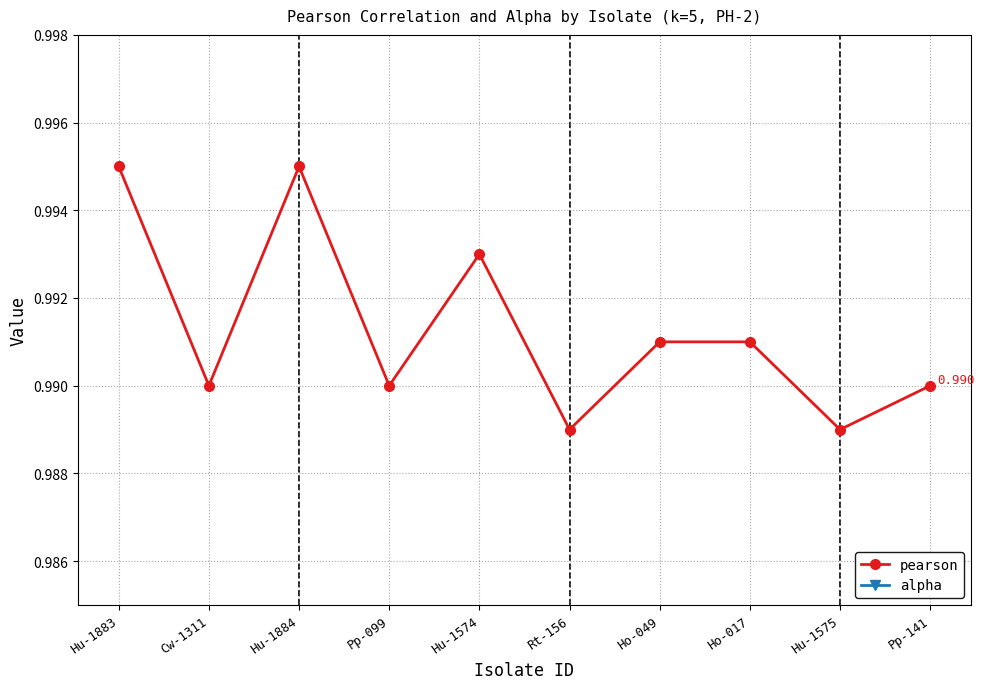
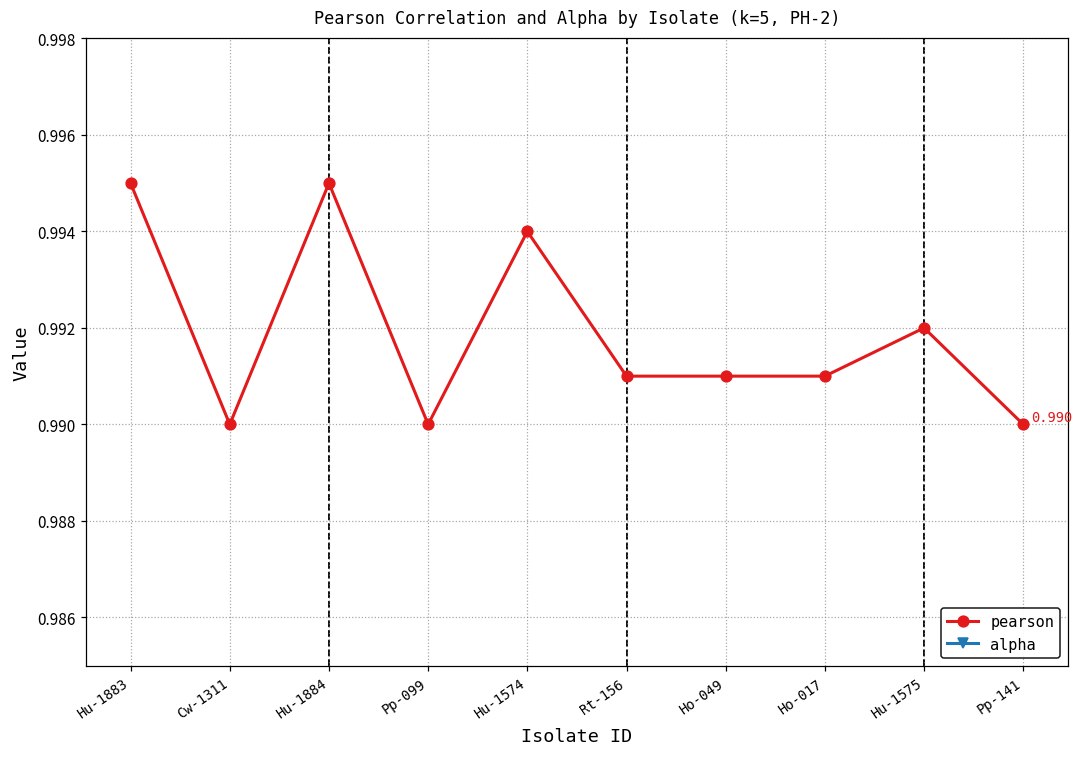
pearson, Hu-1574: 0.993 -> 0.994
pearson, Rt-156: 0.989 -> 0.991
pearson, Hu-1575: 0.989 -> 0.992
